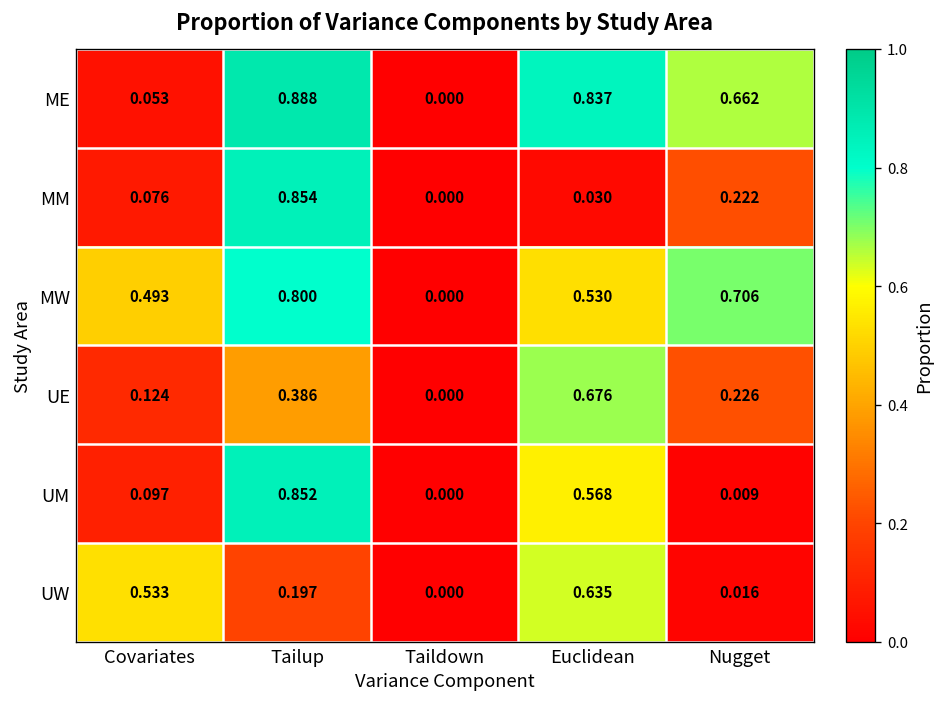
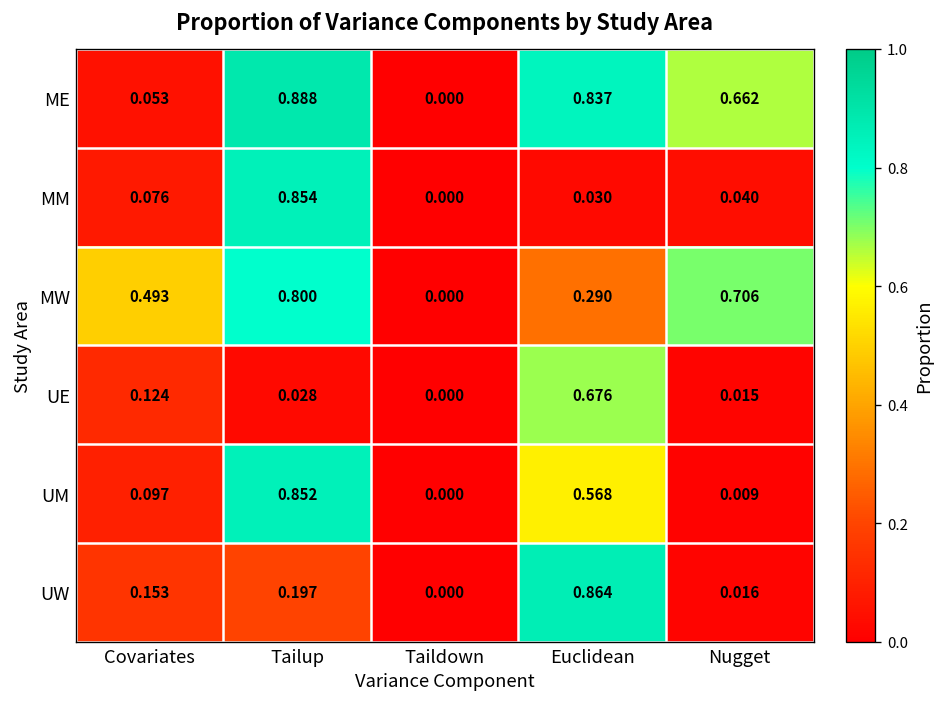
MM, Nugget: 0.222 -> 0.040
MW, Euclidean: 0.530 -> 0.290
UE, Tailup: 0.386 -> 0.028
UE, Nugget: 0.226 -> 0.015
UW, Covariates: 0.533 -> 0.153
UW, Euclidean: 0.635 -> 0.864
